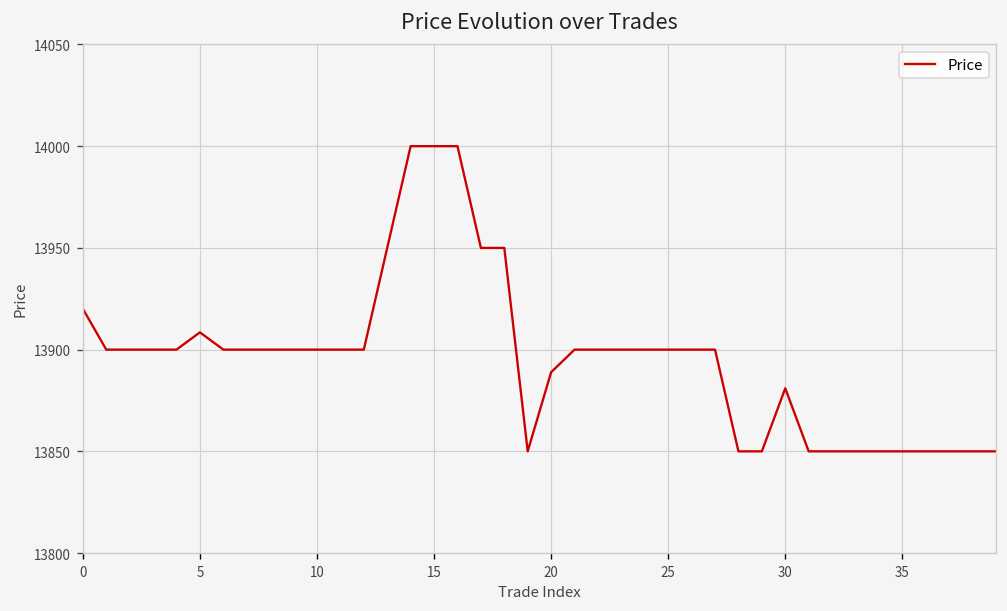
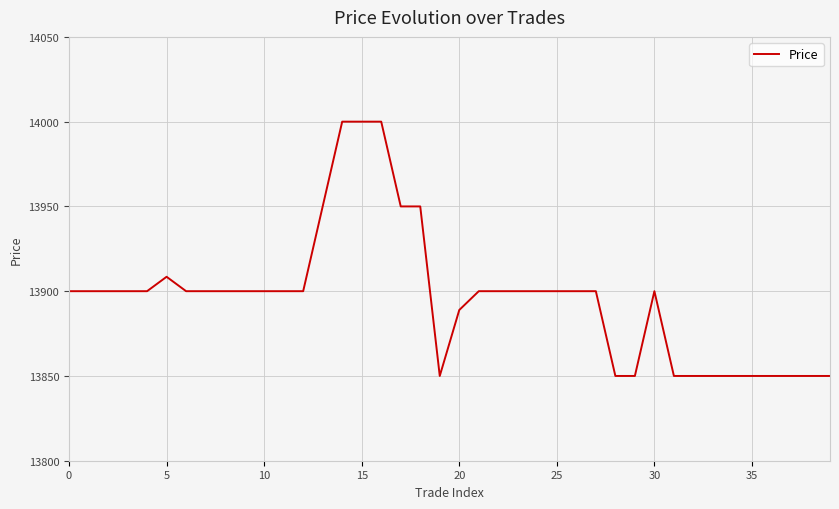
0: 13920 -> 13900
30: 13881 -> 13900
